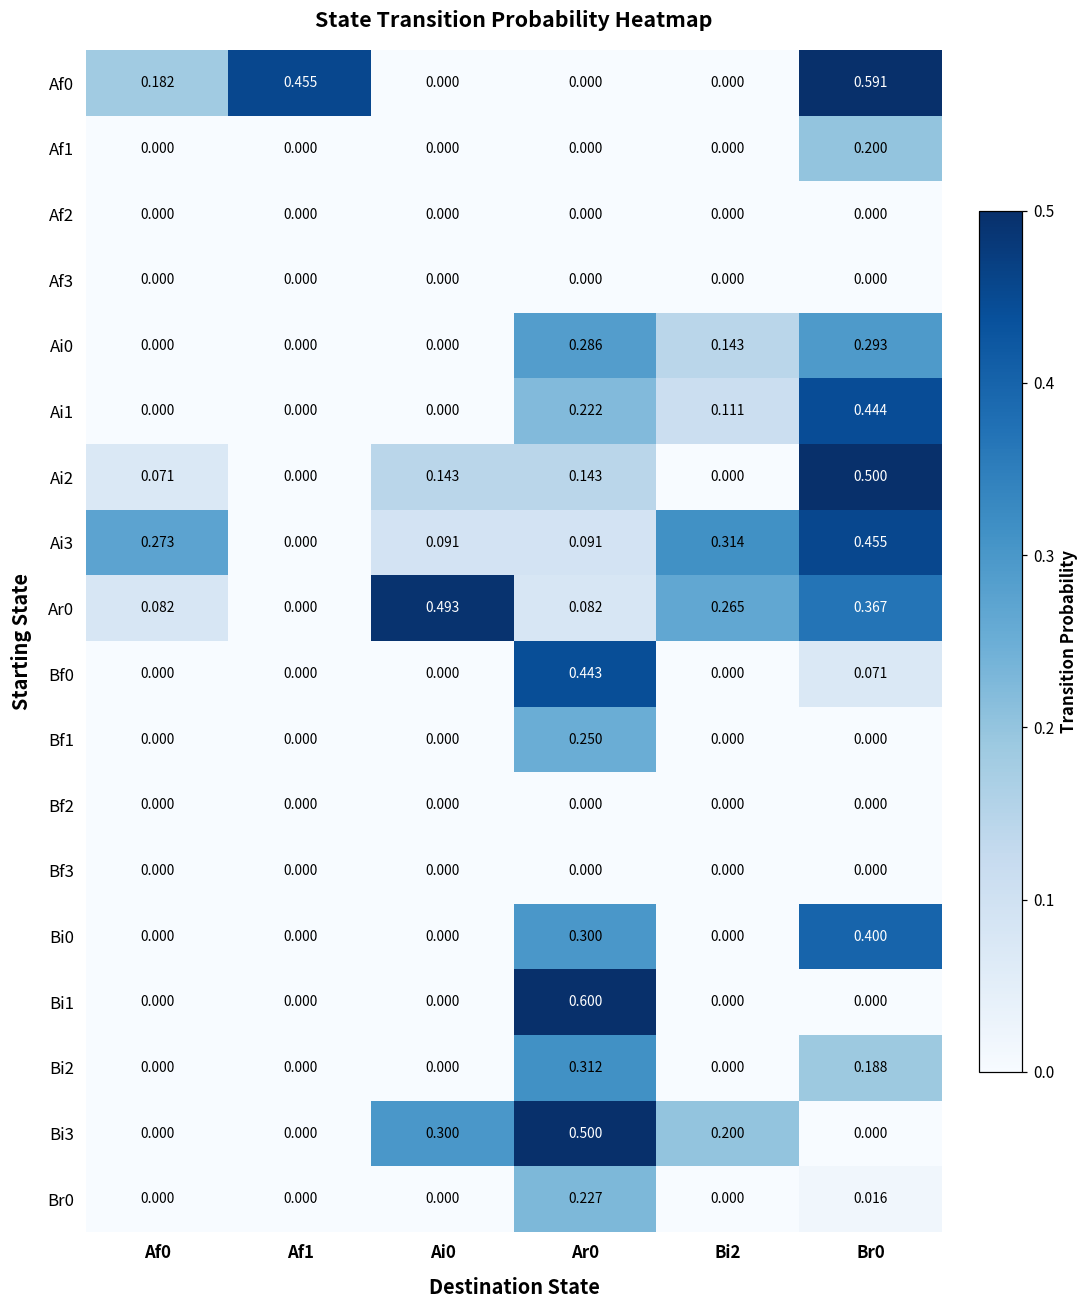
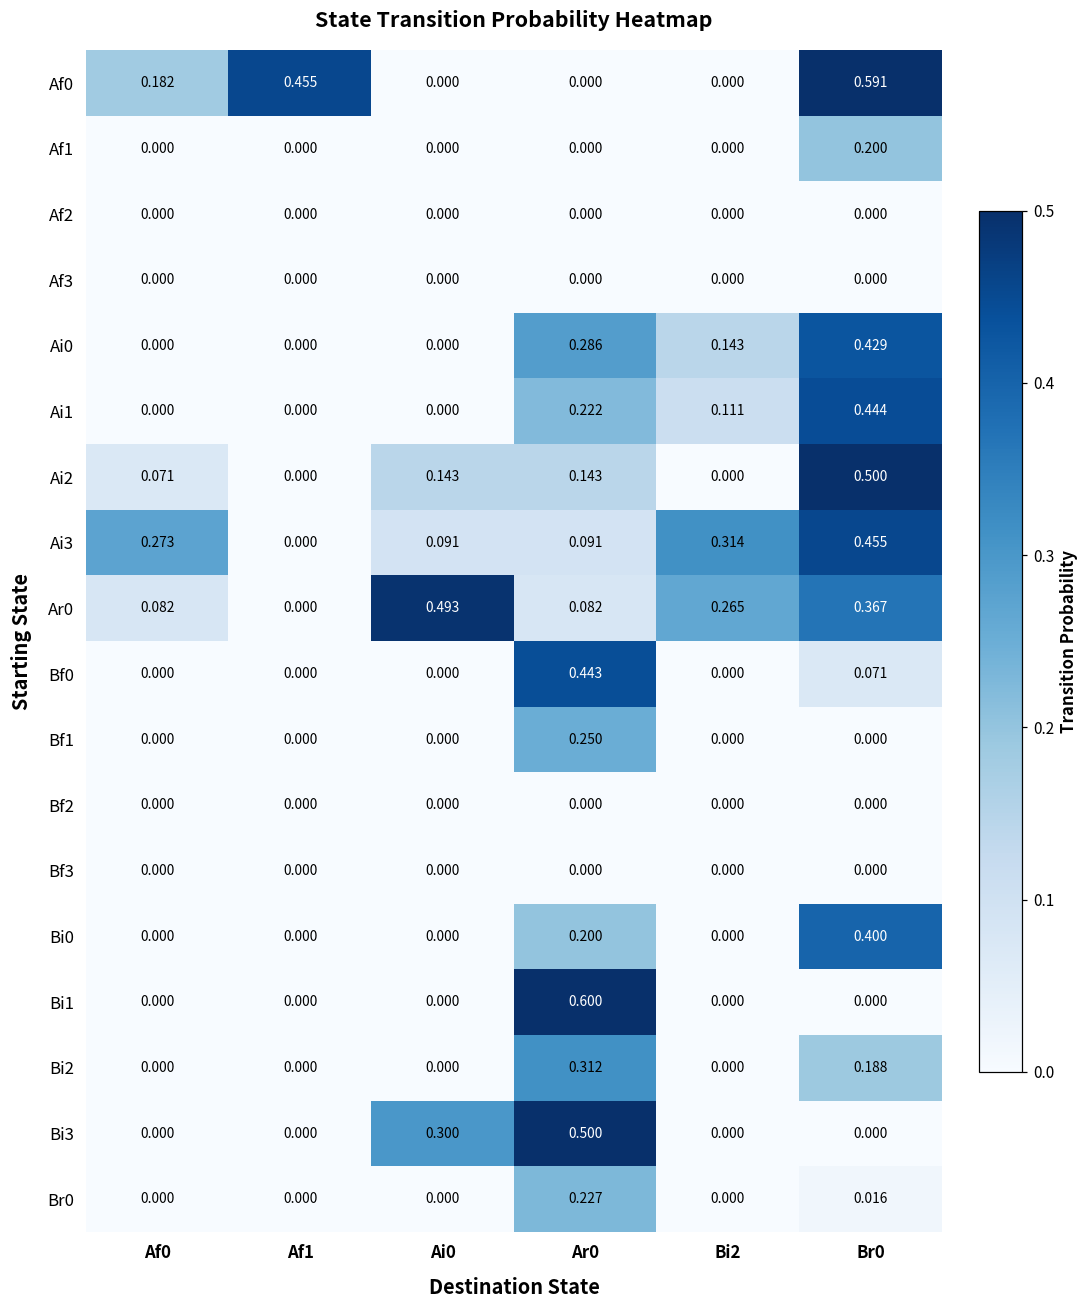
Ai0, Br0: 0.293 -> 0.429
Bi0, Ar0: 0.300 -> 0.200
Bi3, Bi2: 0.200 -> 0.000
